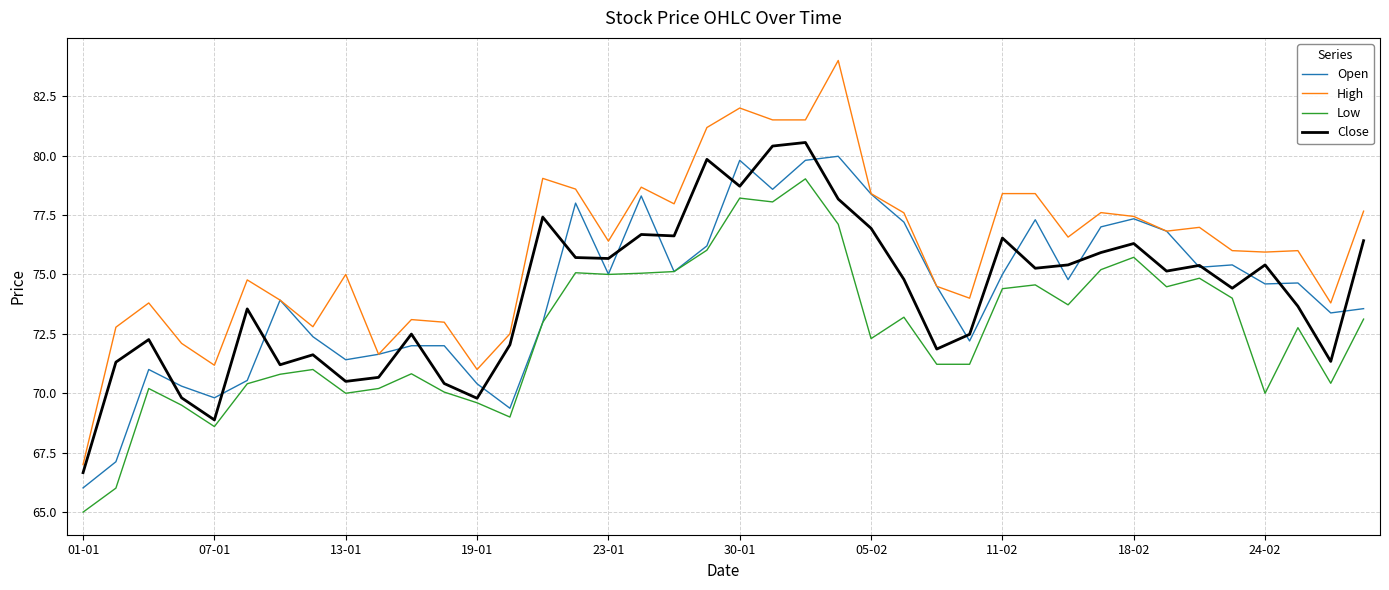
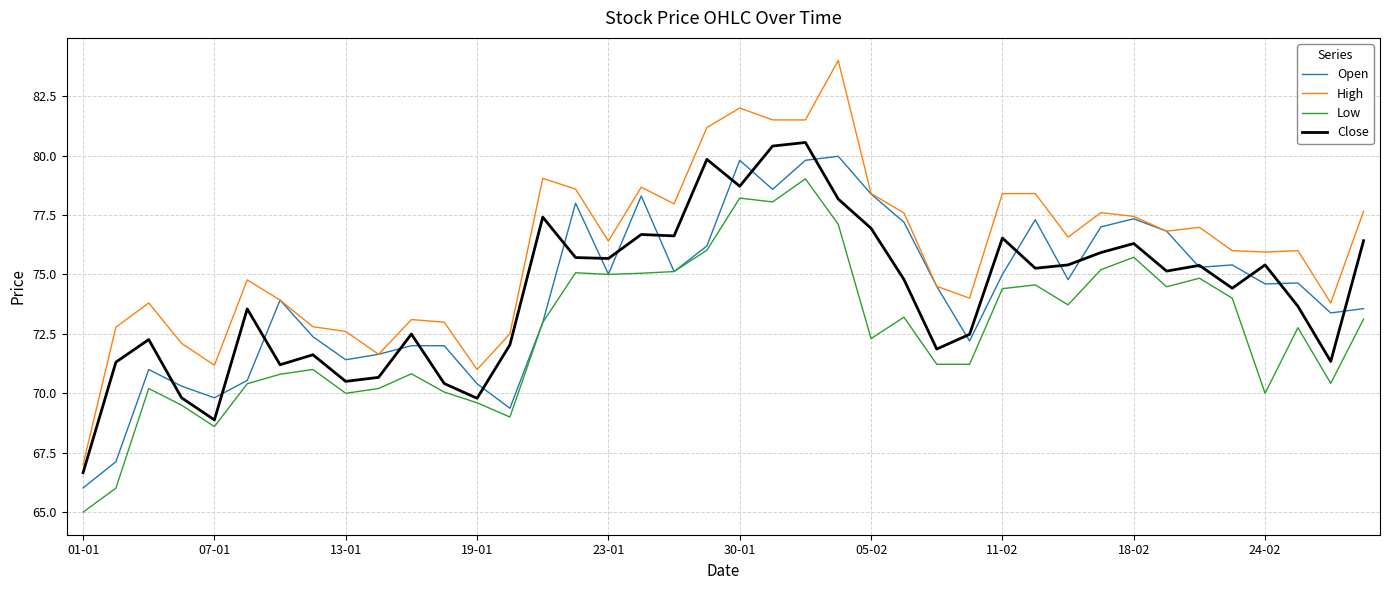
High, 13-01: 75.0 -> 72.6
